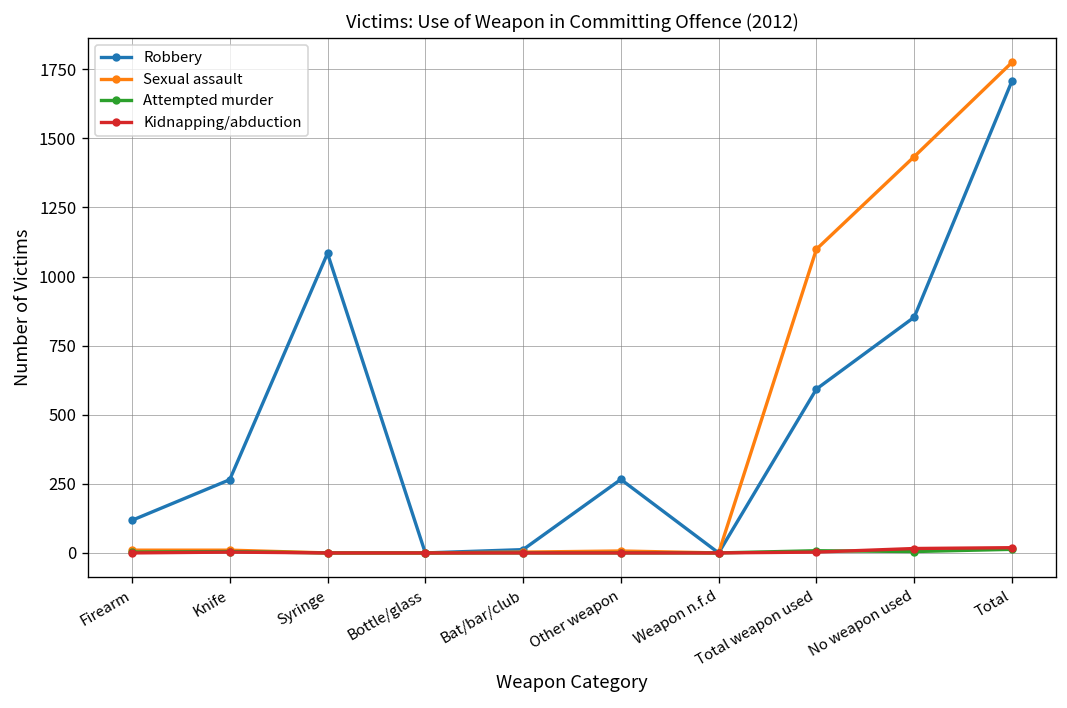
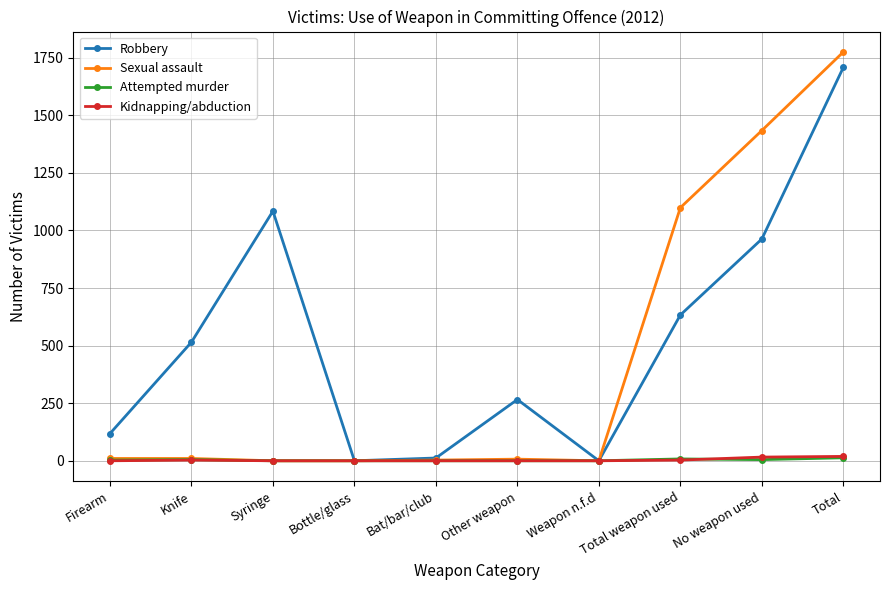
Robbery, Knife: 270 -> 520
Robbery, Total weapon used: 590 -> 630
Robbery, No weapon used: 850 -> 960
